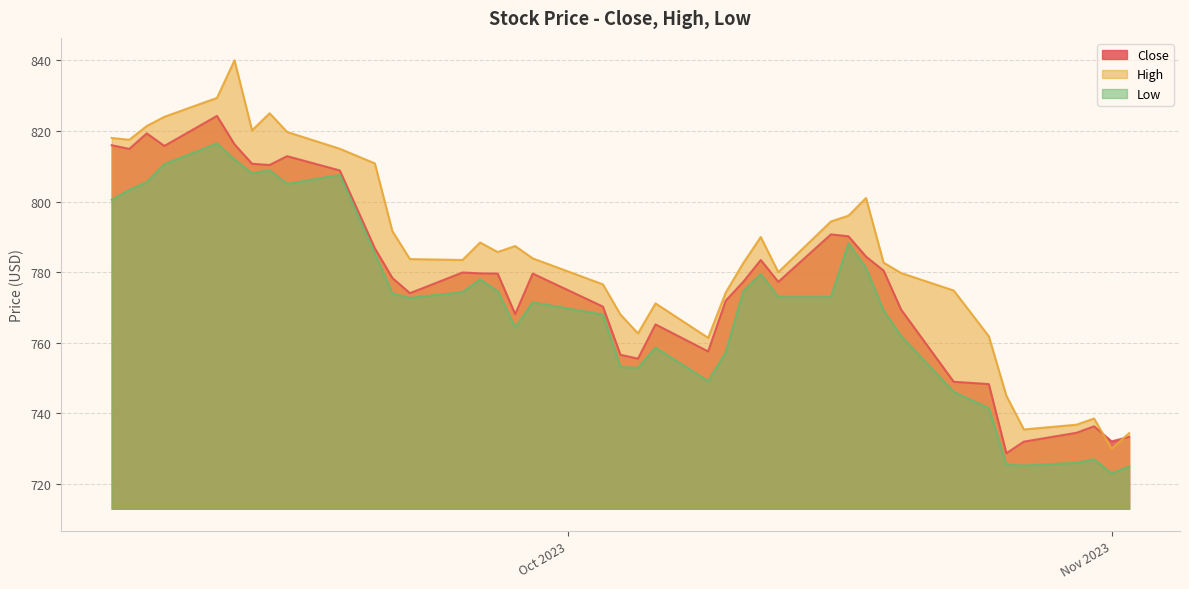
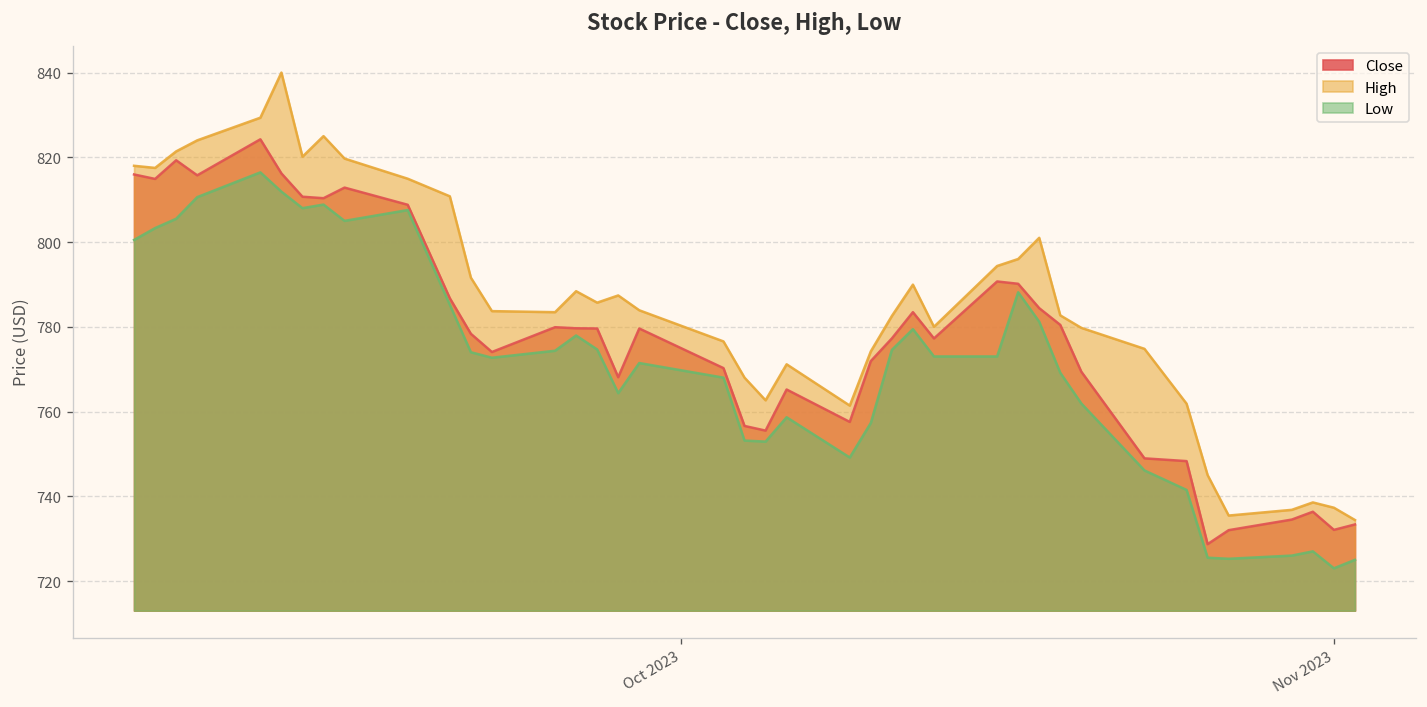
High, Nov 2023: 730 -> 737
